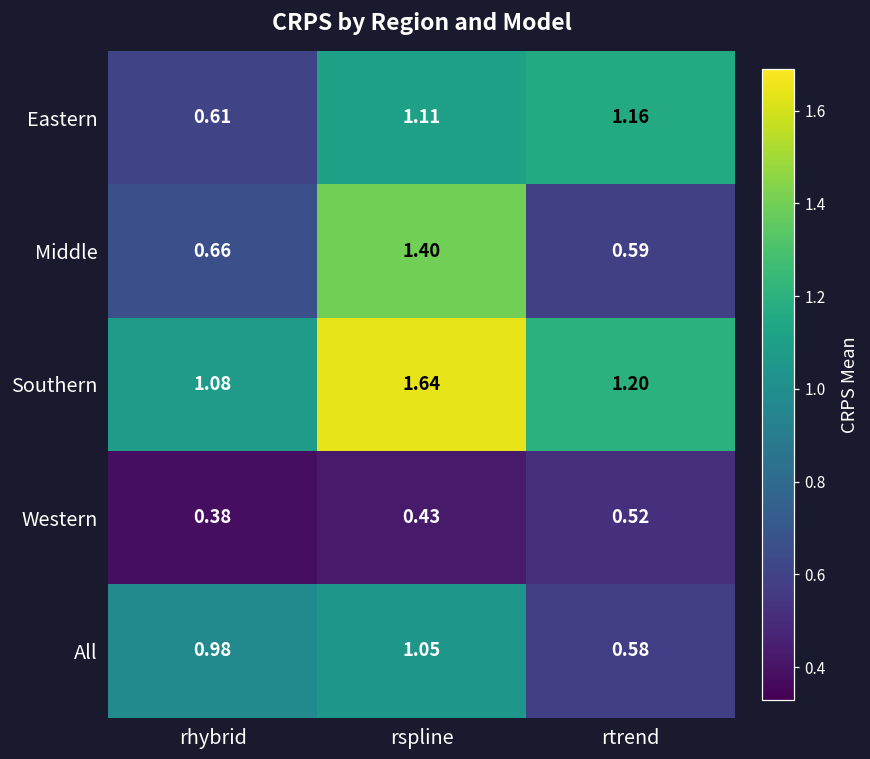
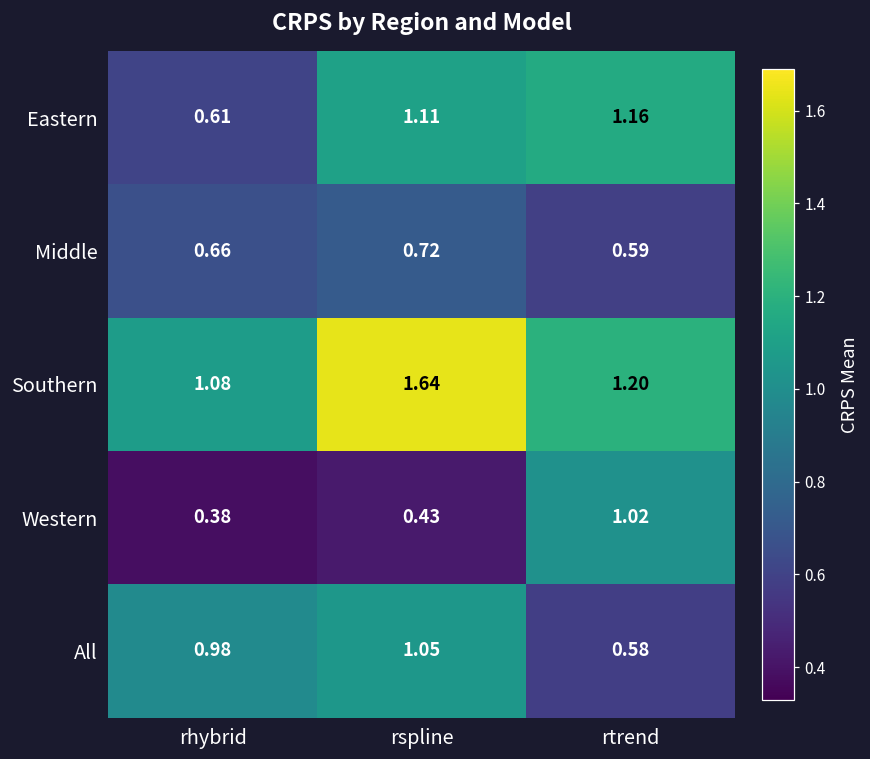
Middle, rspline: 1.40 -> 0.72
Western, rtrend: 0.52 -> 1.02
